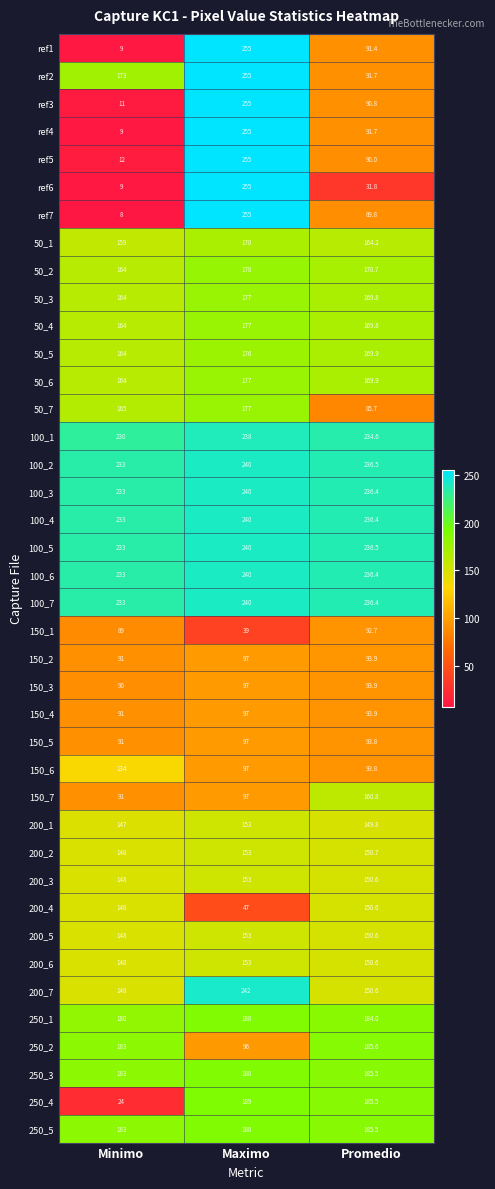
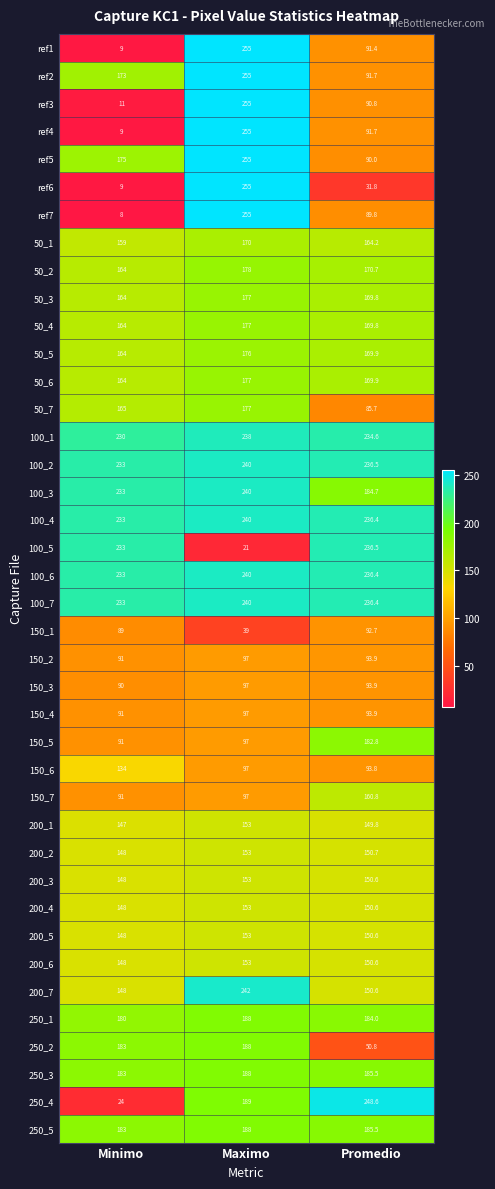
ref5, Minimo: 12 -> 175
100_3, Promedio: 236.4 -> 184.7
100_5, Maximo: 240 -> 21
150_5, Promedio: 93.8 -> 182.8
200_4, Maximo: 47 -> 153
250_2, Maximo: 96 -> 188
250_2, Promedio: 185.6 -> 50.8
250_4, Promedio: 185.5 -> 248.6
